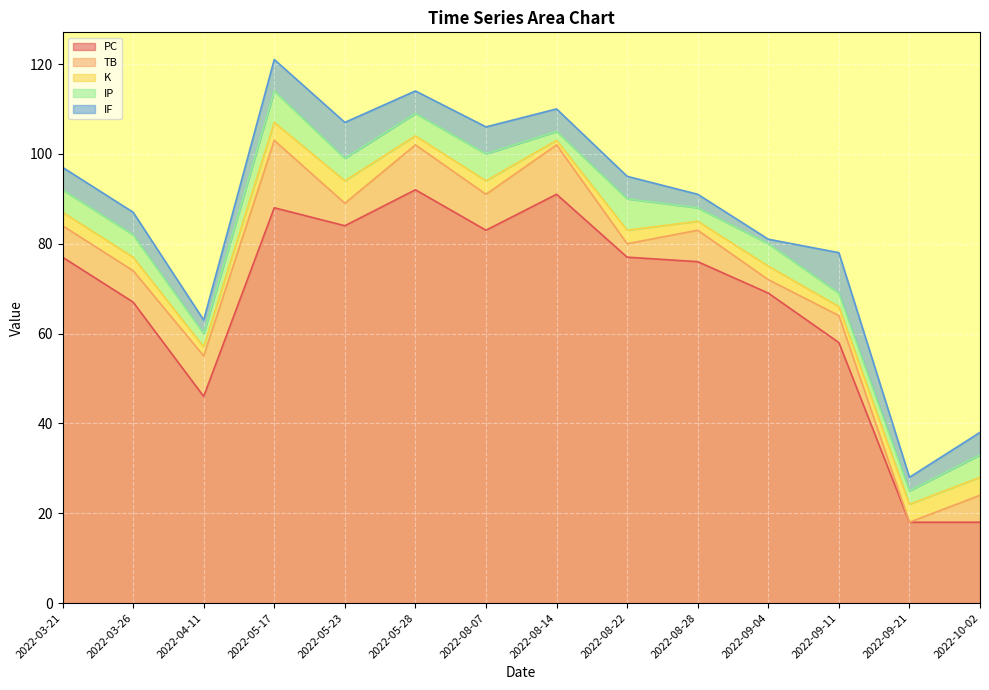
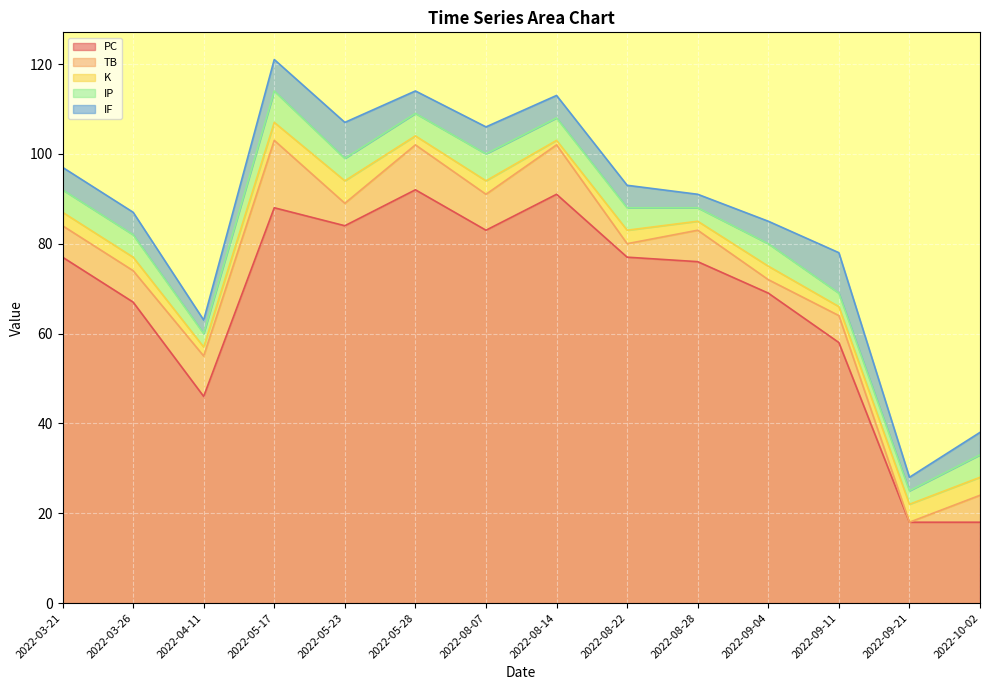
IP, 2022-08-14: 2 -> 5
IP, 2022-08-22: 7 -> 5
IF, 2022-09-04: 1 -> 5
